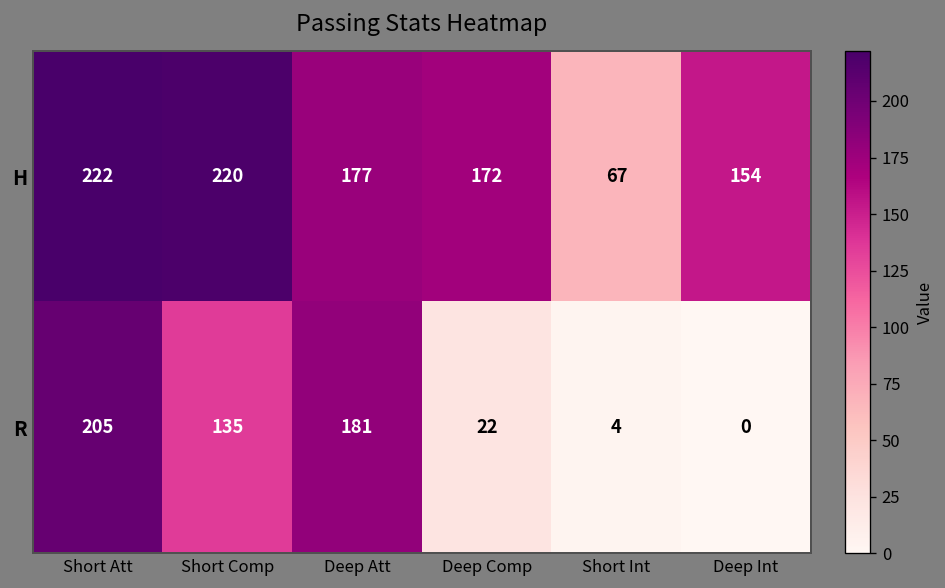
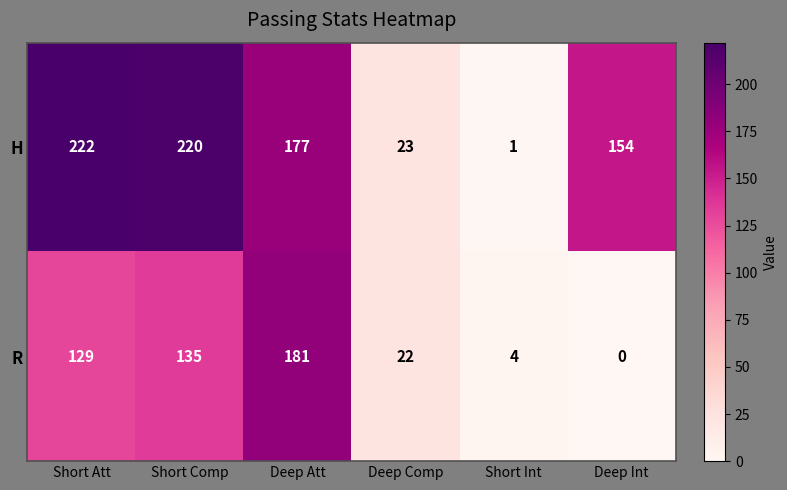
H, Deep Comp: 172 -> 23
H, Short Int: 67 -> 1
R, Short Att: 205 -> 129
